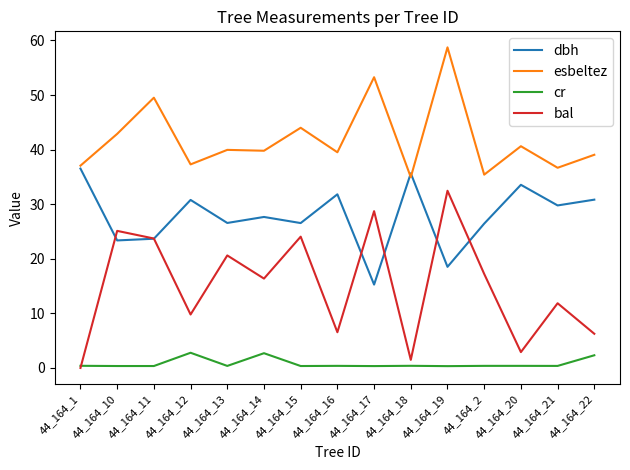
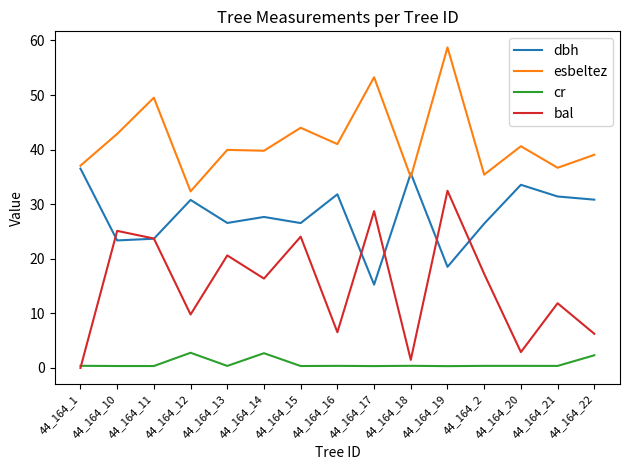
esbeltez, 44_164_12: 37 -> 32
esbeltez, 44_164_16: 40 -> 41
dbh, 44_164_21: 30 -> 31
